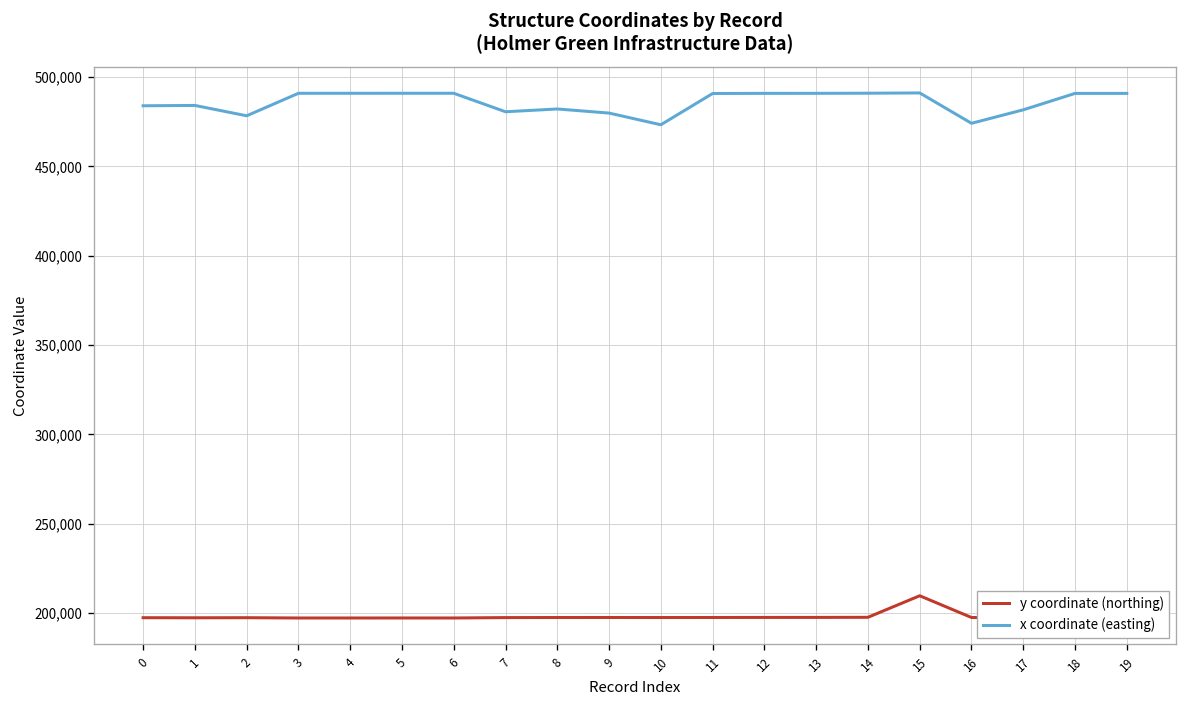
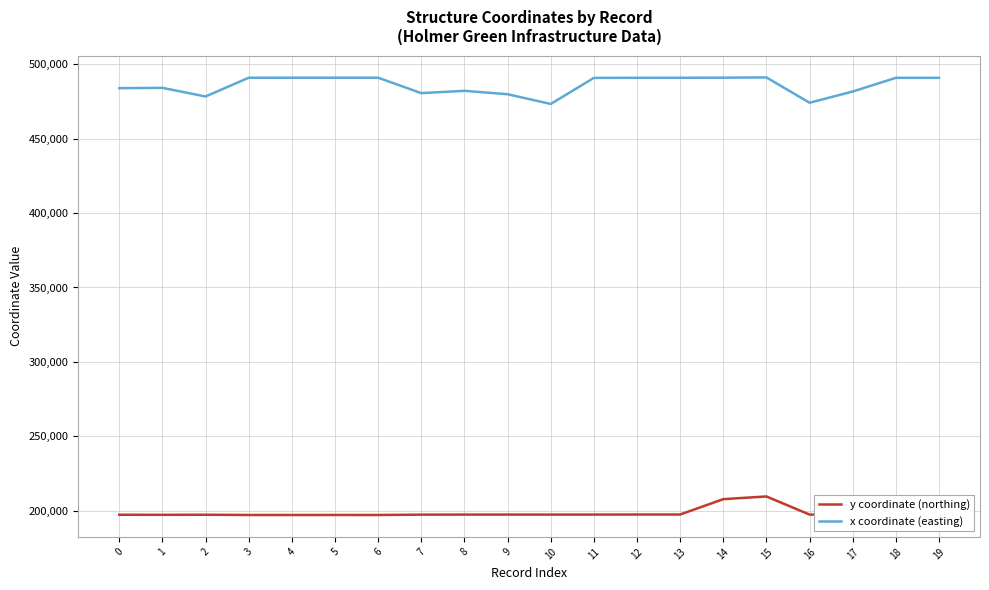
y coordinate (northing), 14: 198,000 -> 208,000
